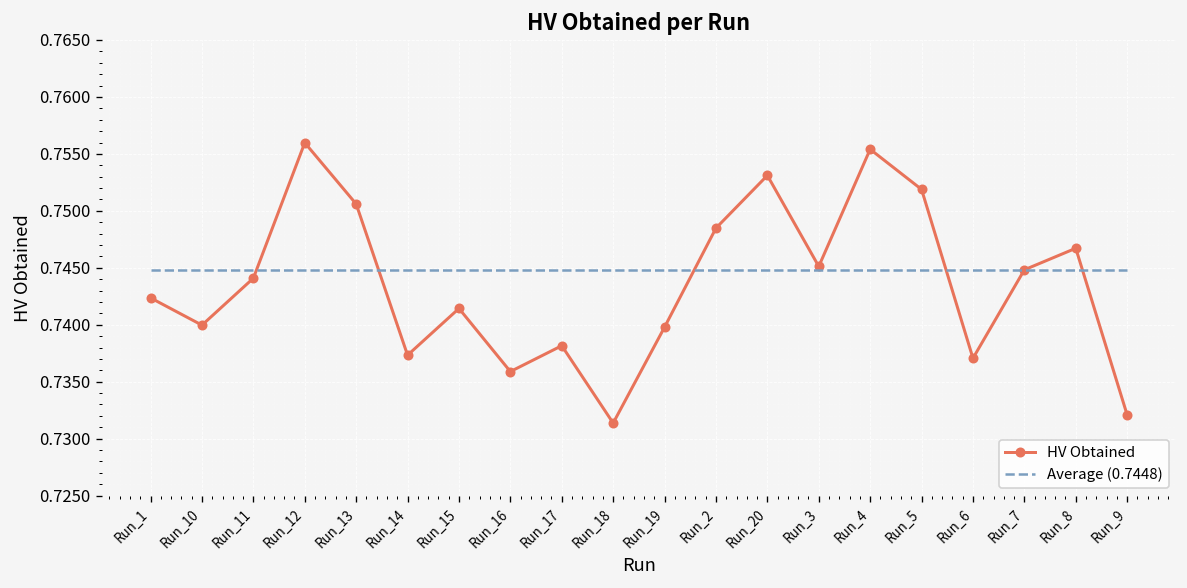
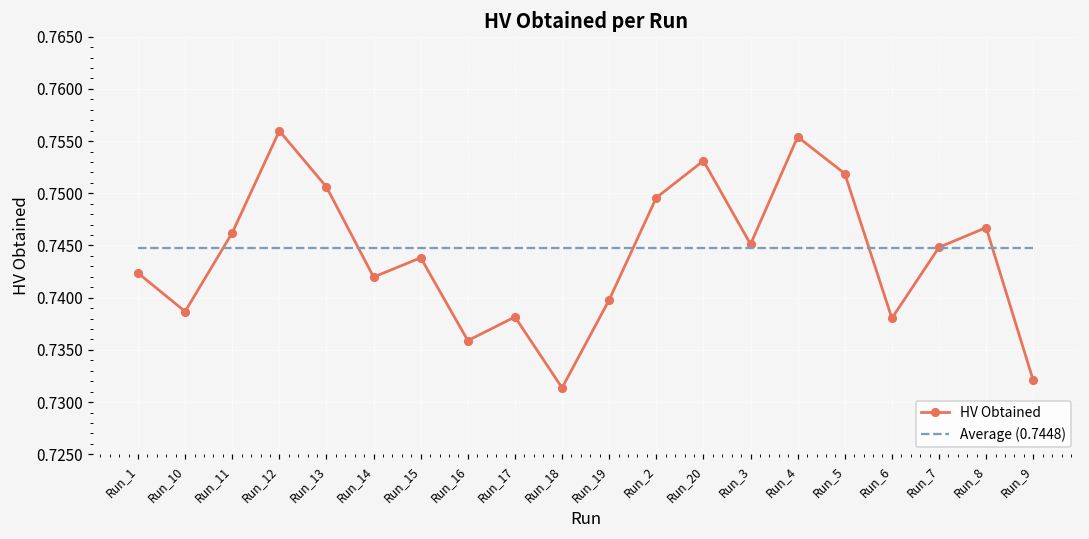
HV Obtained, Run_10: 0.740 -> 0.739
HV Obtained, Run_11: 0.744 -> 0.746
HV Obtained, Run_14: 0.737 -> 0.742
HV Obtained, Run_15: 0.741 -> 0.744
HV Obtained, Run_2: 0.748 -> 0.750
HV Obtained, Run_6: 0.737 -> 0.738
